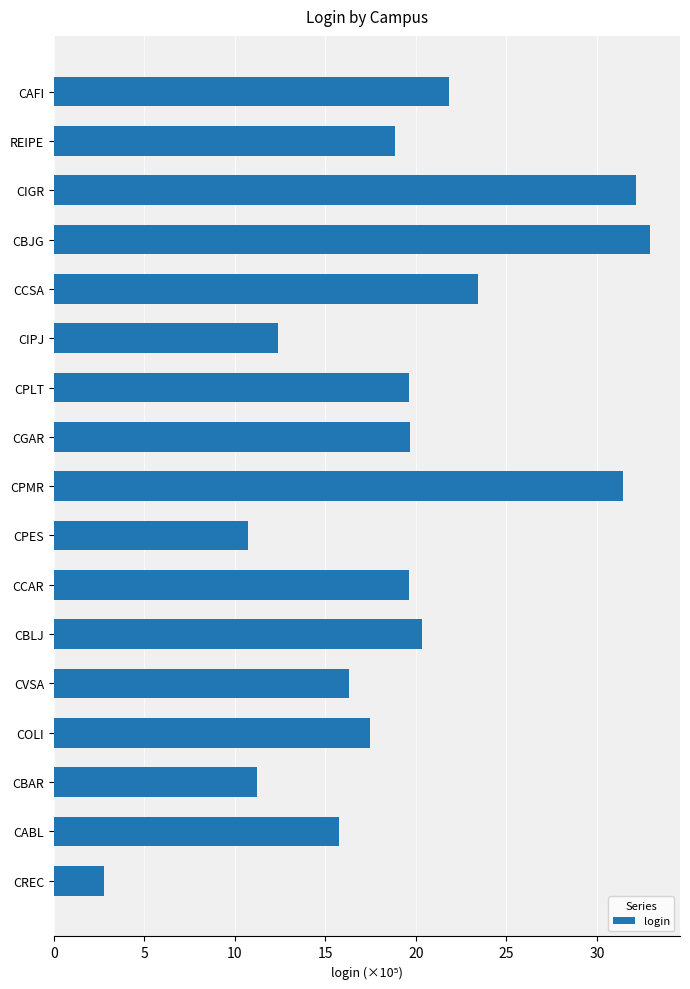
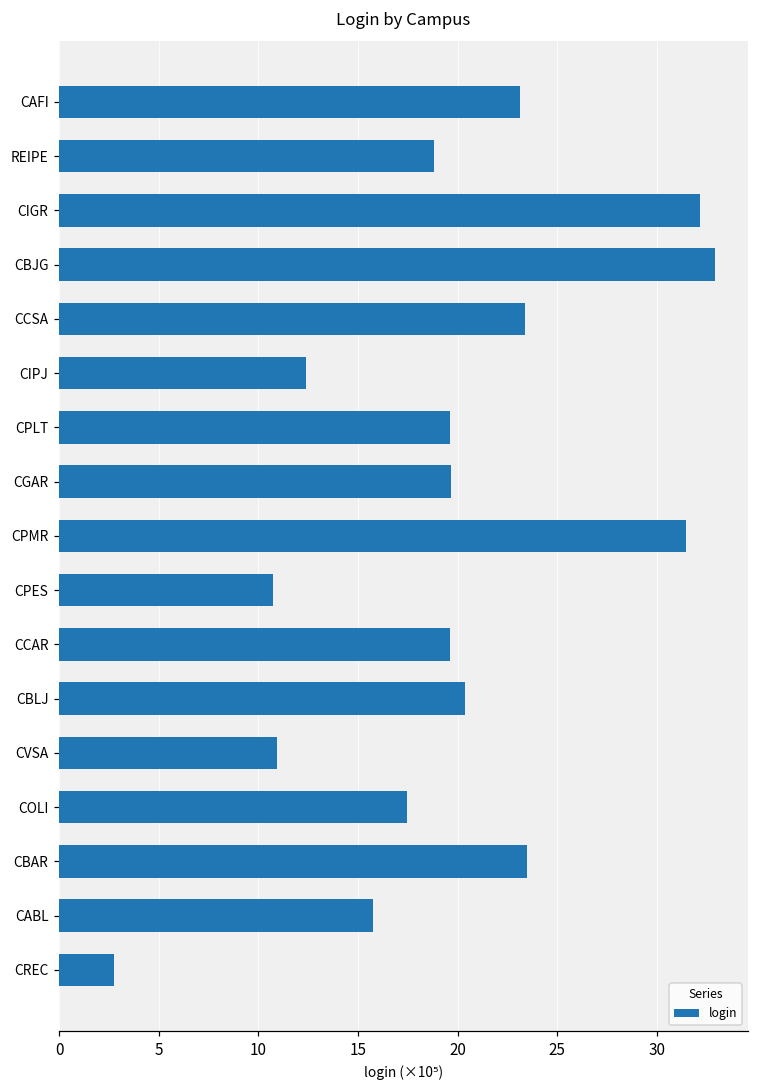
CAFI: 21.8 -> 23.1
CVSA: 16.3 -> 10.9
CBAR: 11.2 -> 23.5
